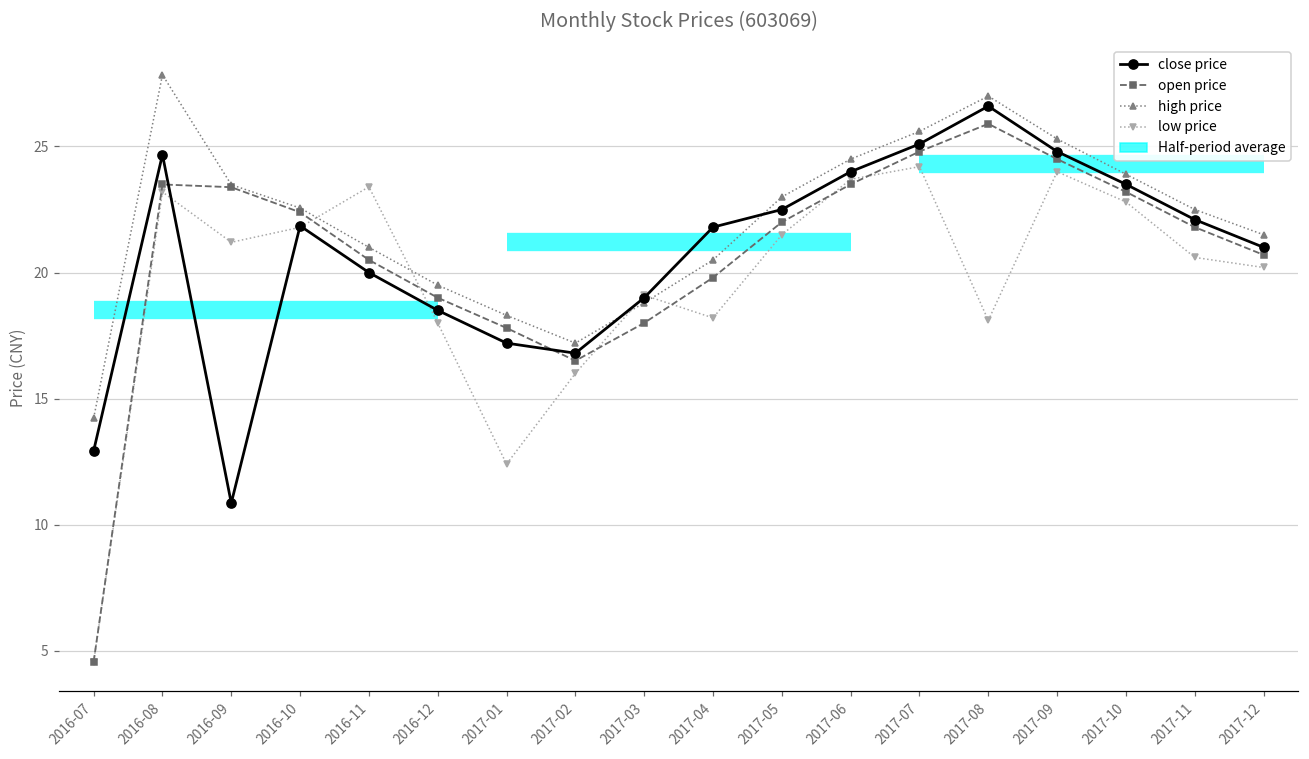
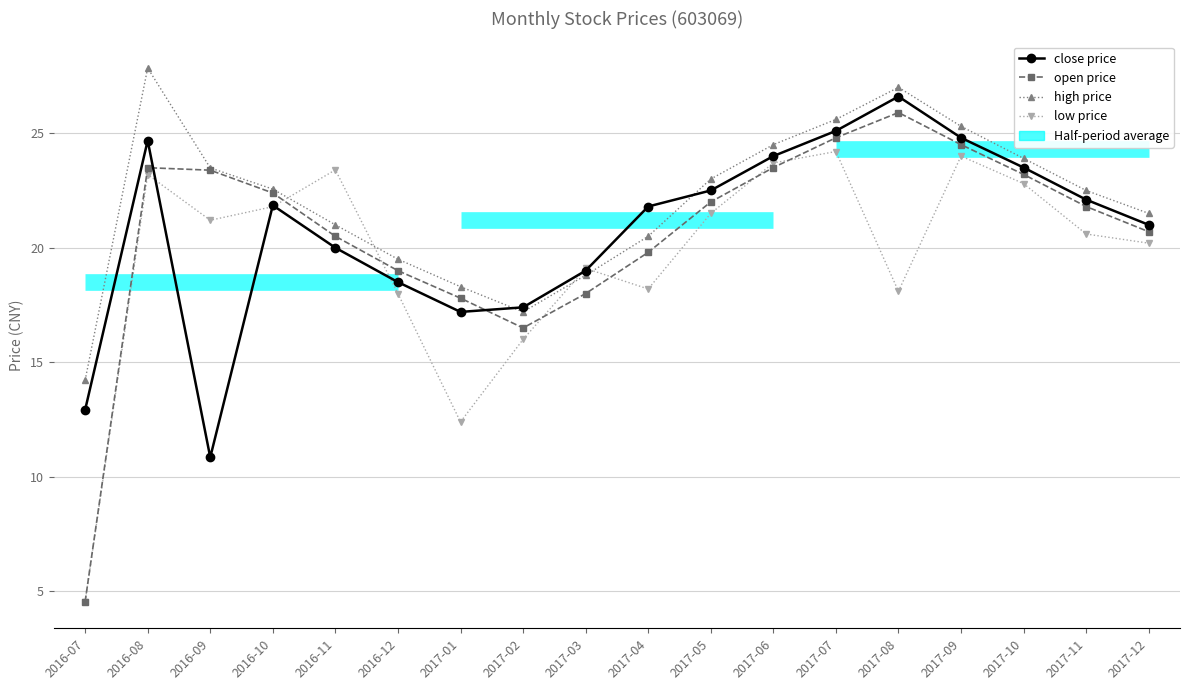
close price, 2017-02: 16.8 -> 17.4
